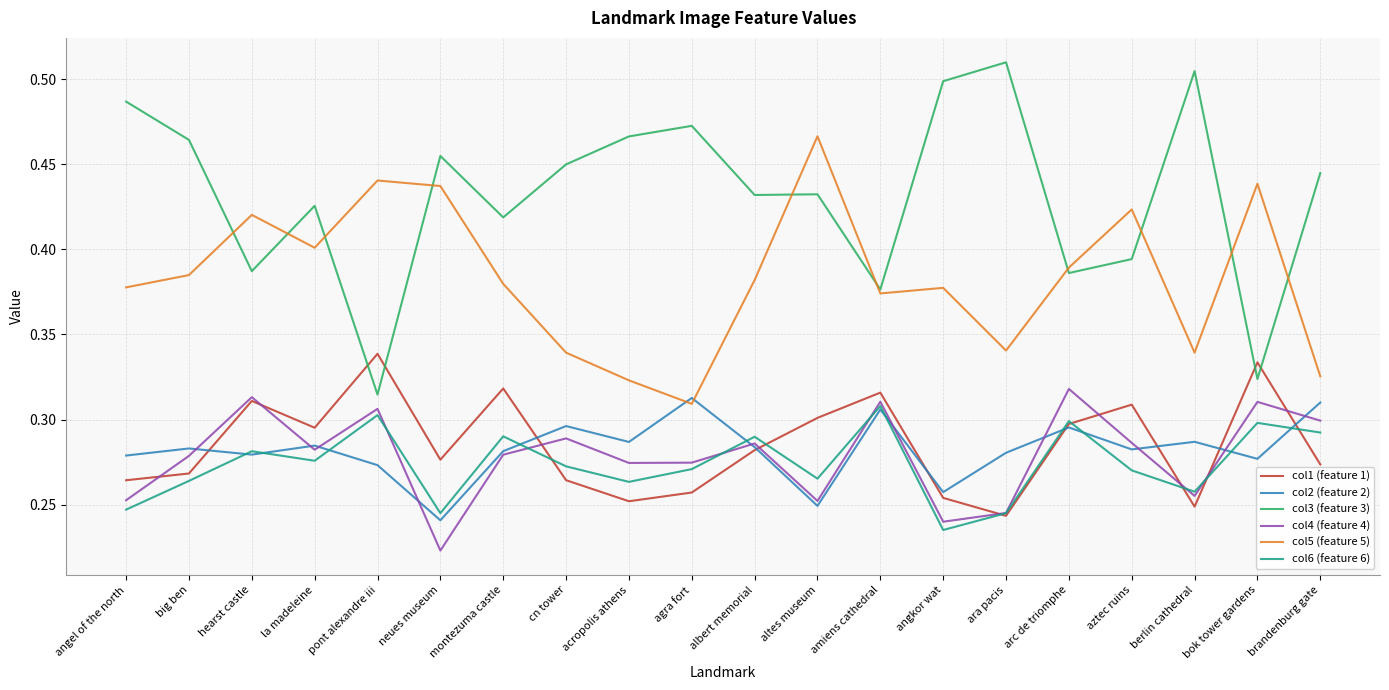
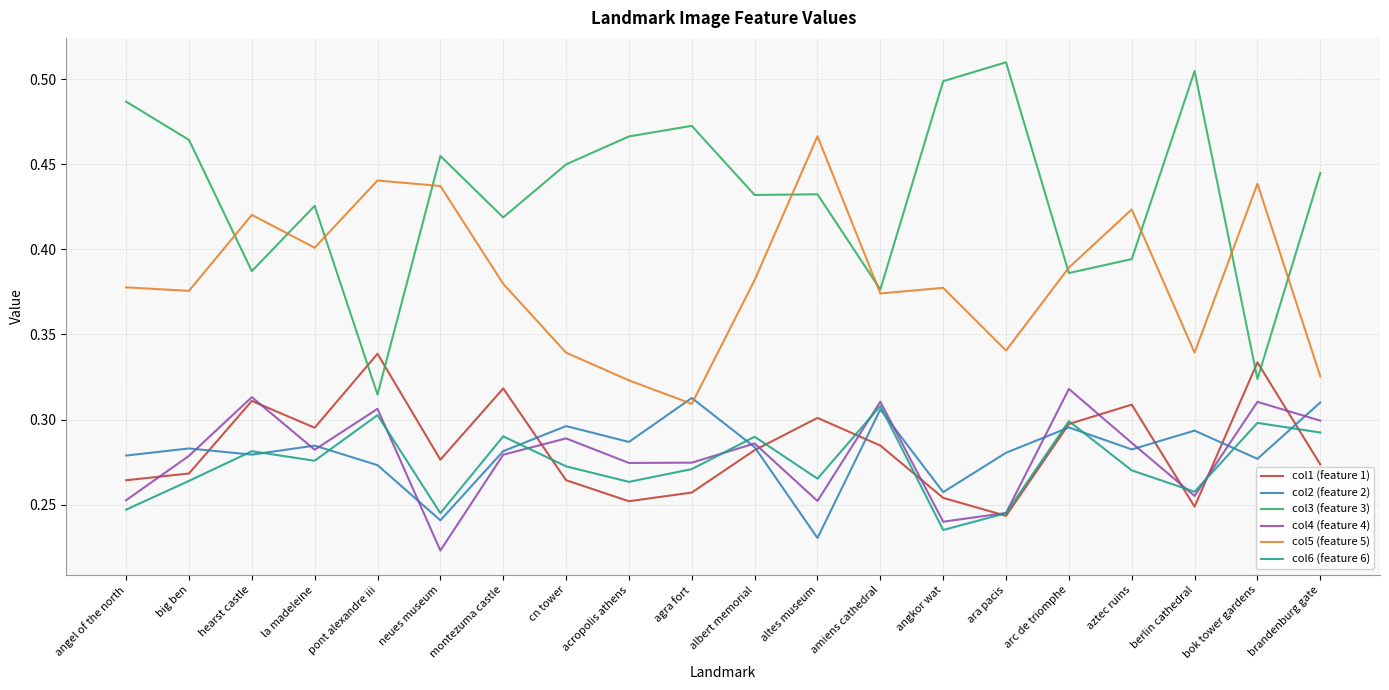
col5 (feature 5), big ben: 0.385 -> 0.376
col2 (feature 2), altes museum: 0.249 -> 0.230
col1 (feature 1), amiens cathedral: 0.316 -> 0.285
col2 (feature 2), berlin cathedral: 0.287 -> 0.294
